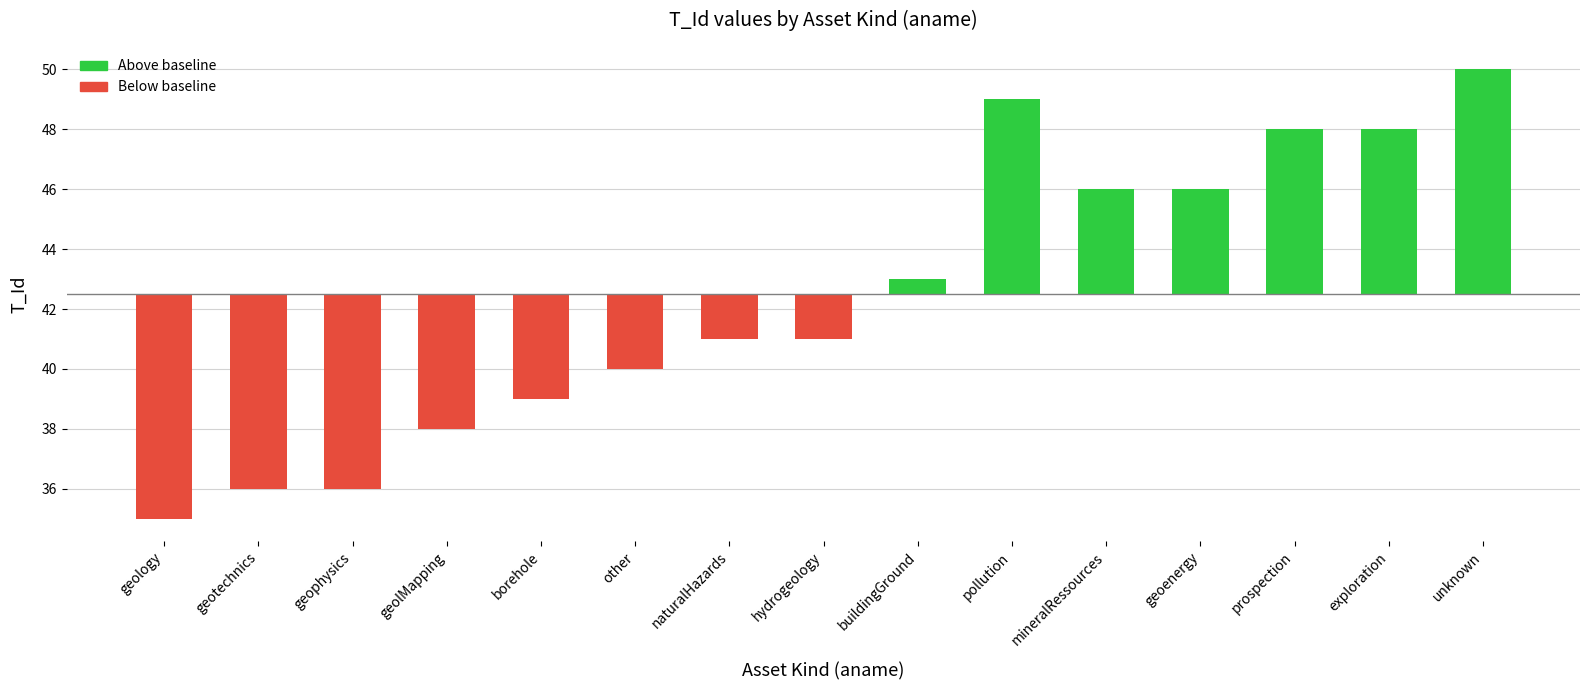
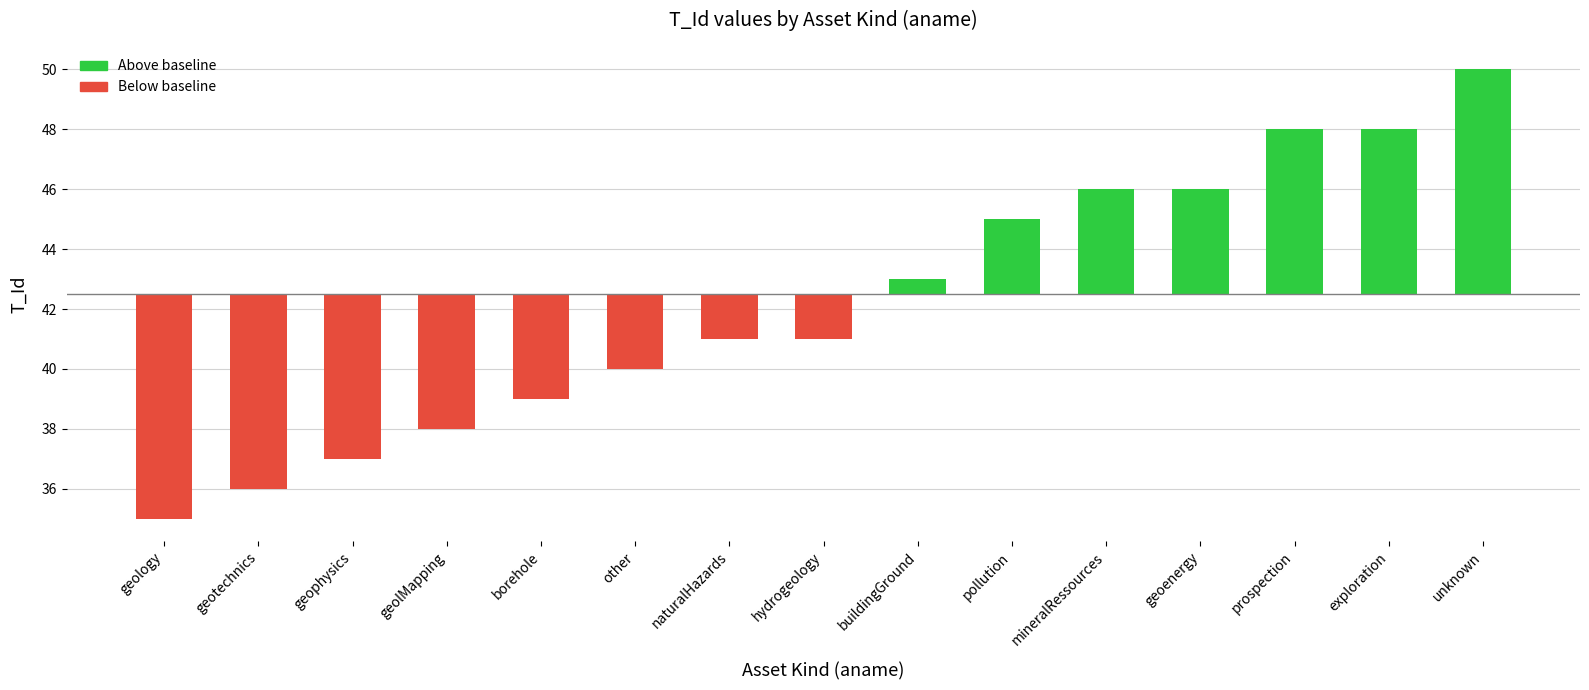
geophysics: 36 -> 37
pollution: 49 -> 45
